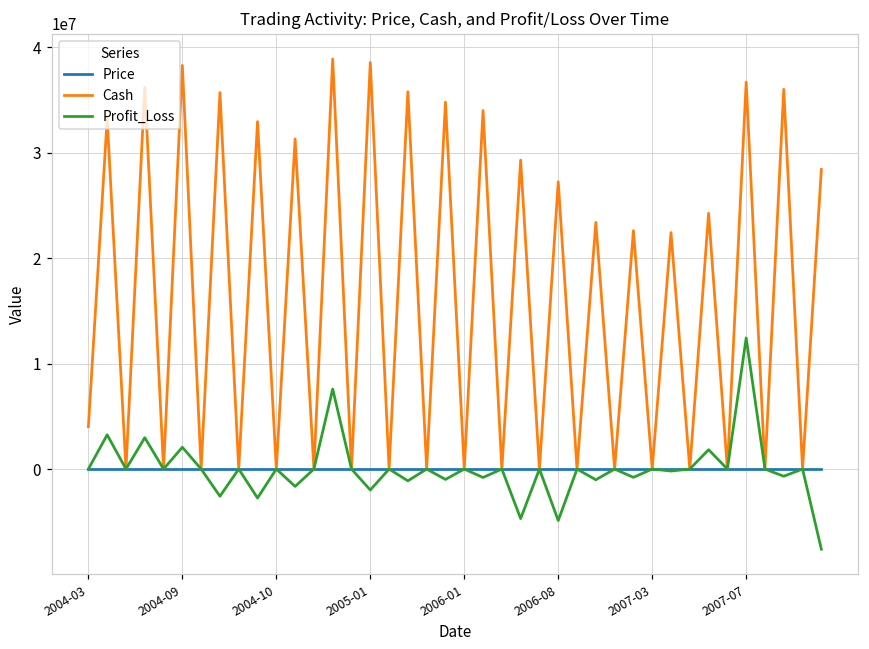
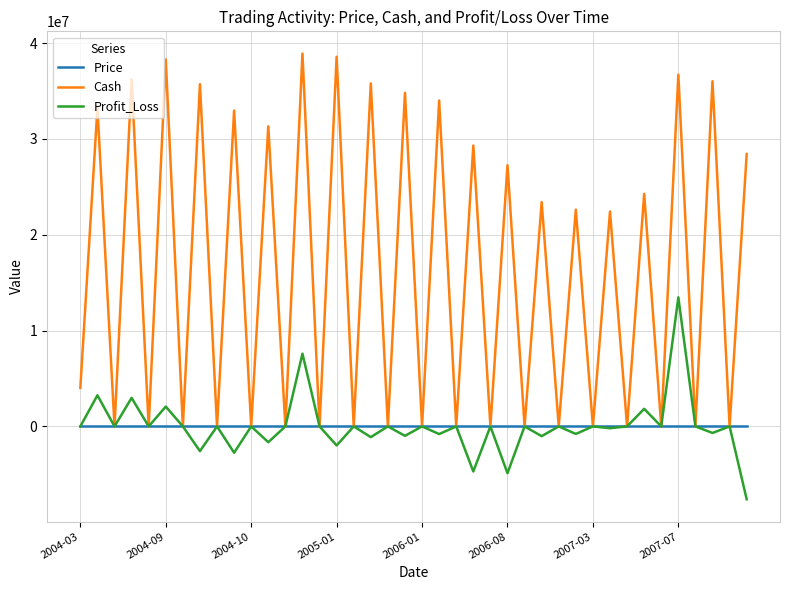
Profit_Loss, 2007-07: 12000000 -> 13000000
